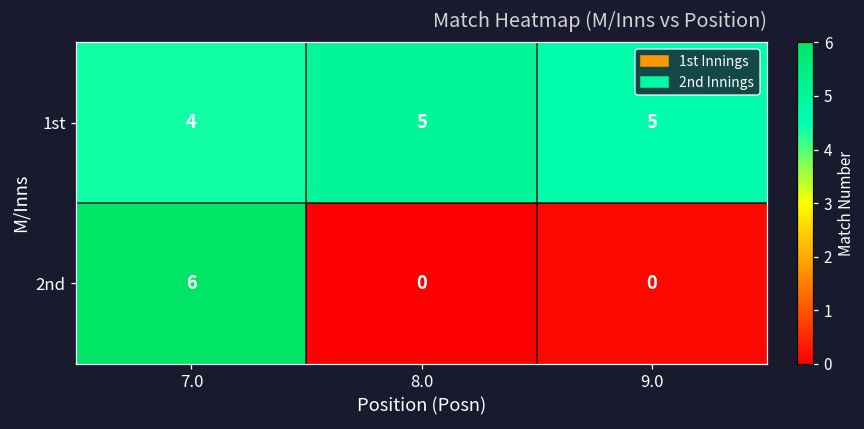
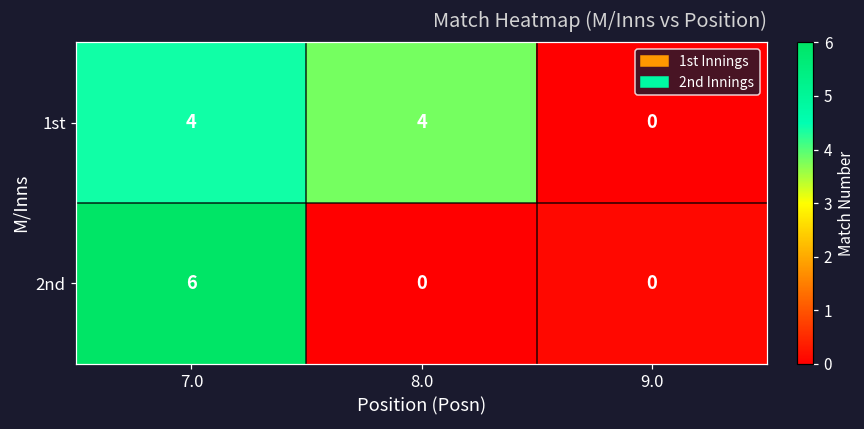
1st, 8.0: 5 -> 4
1st, 9.0: 5 -> 0
